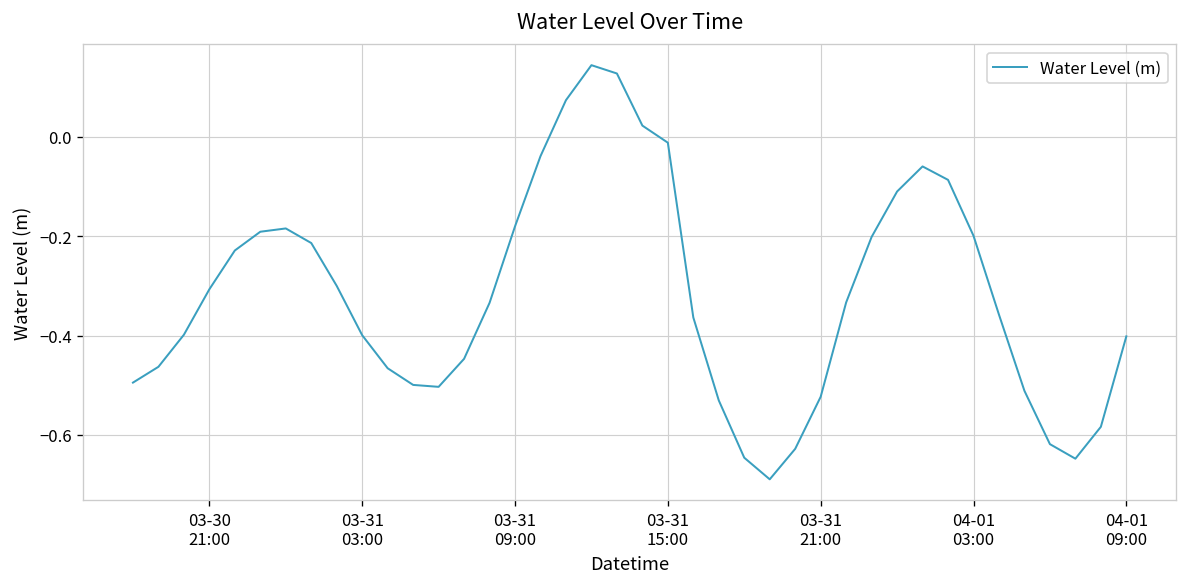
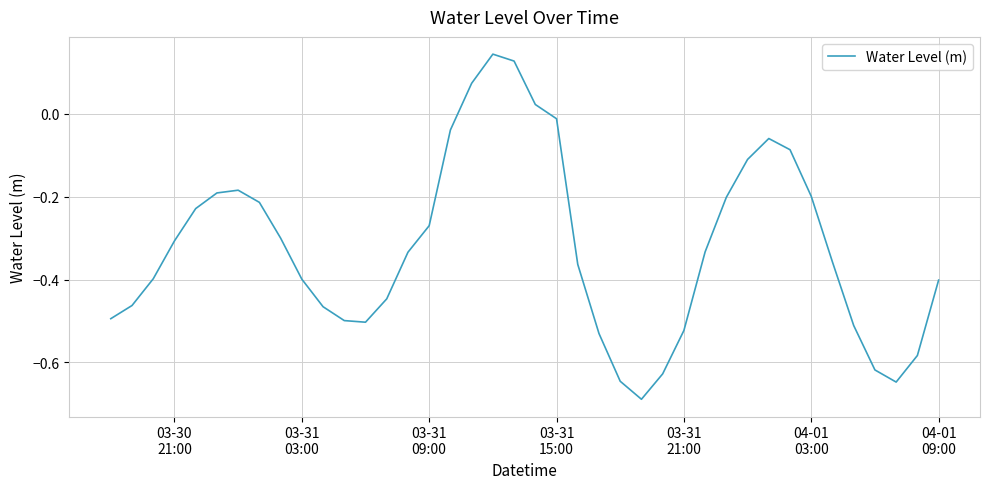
03-31 09:00: -0.18 -> -0.27
